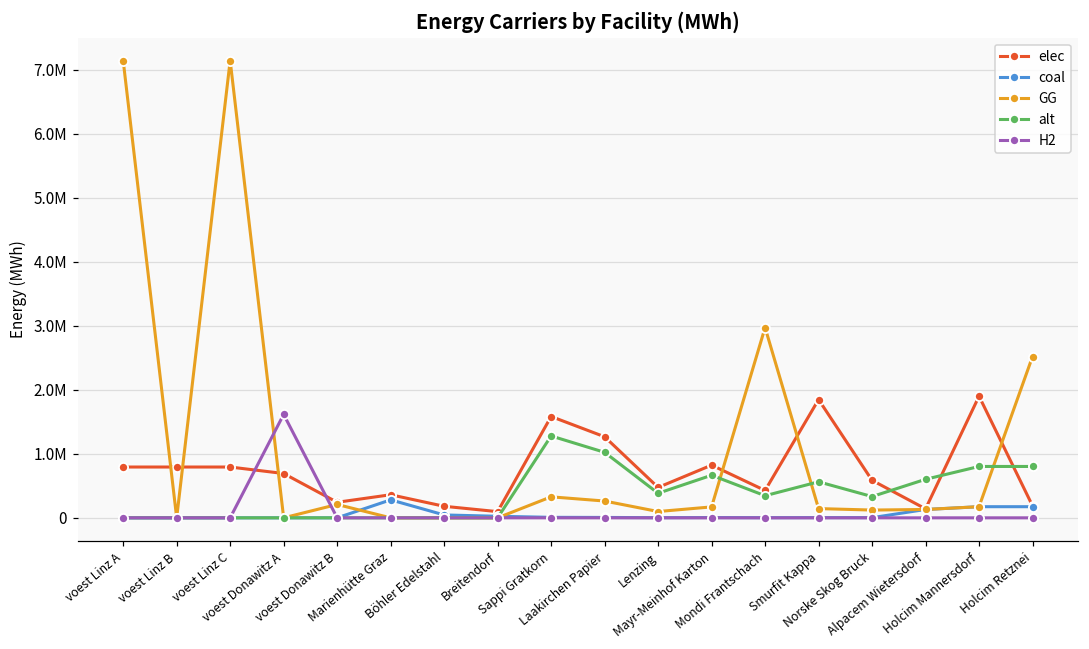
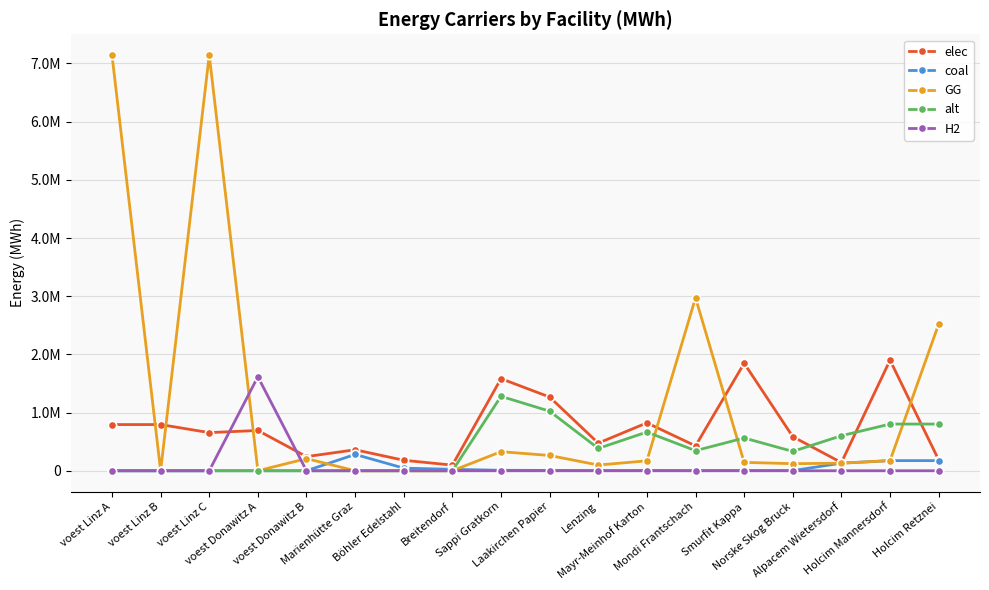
elec, voest Linz C: 800000 -> 700000
